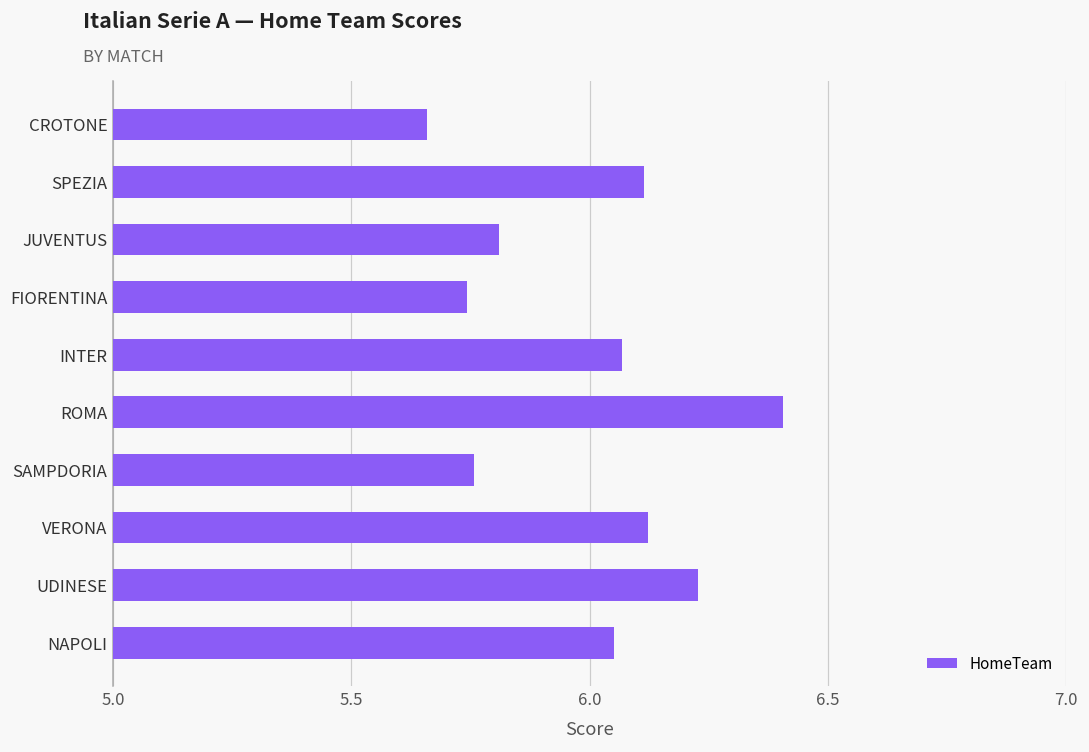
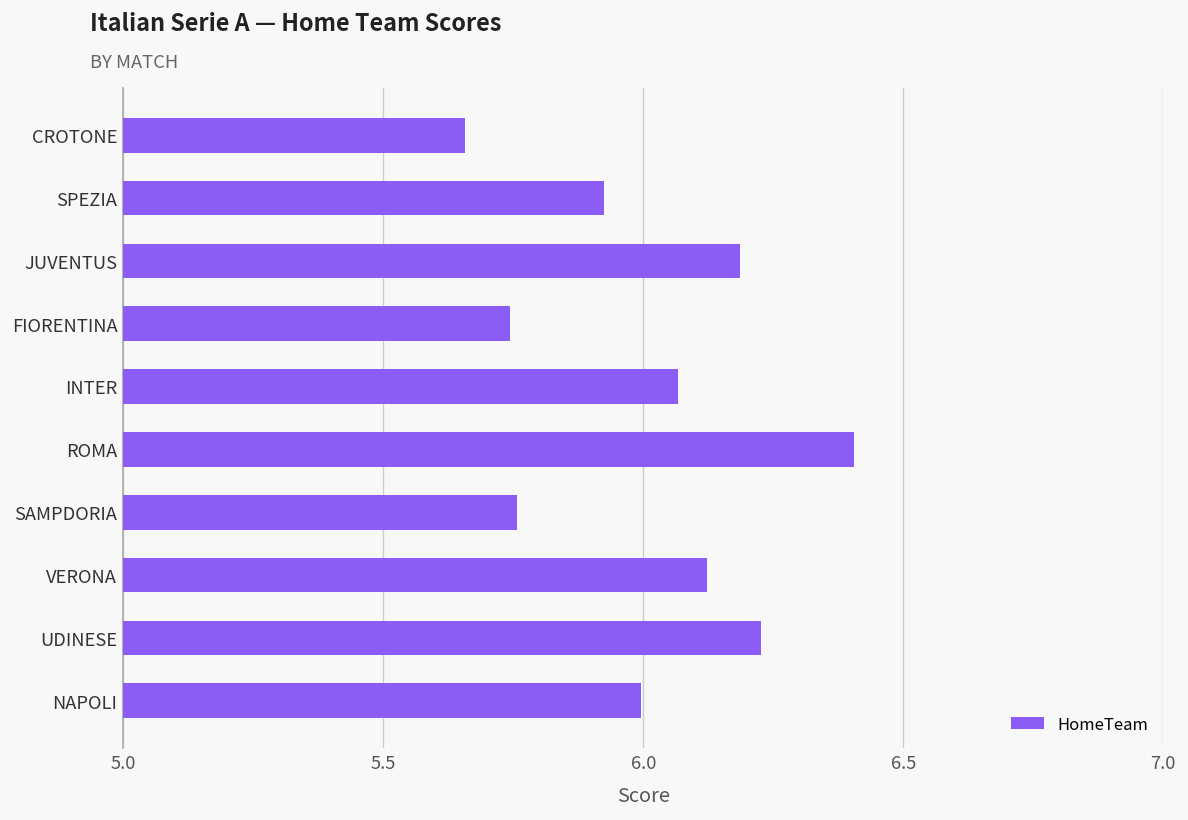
SPEZIA: 6.11 -> 5.92
JUVENTUS: 5.81 -> 6.19
NAPOLI: 6.05 -> 6.00
